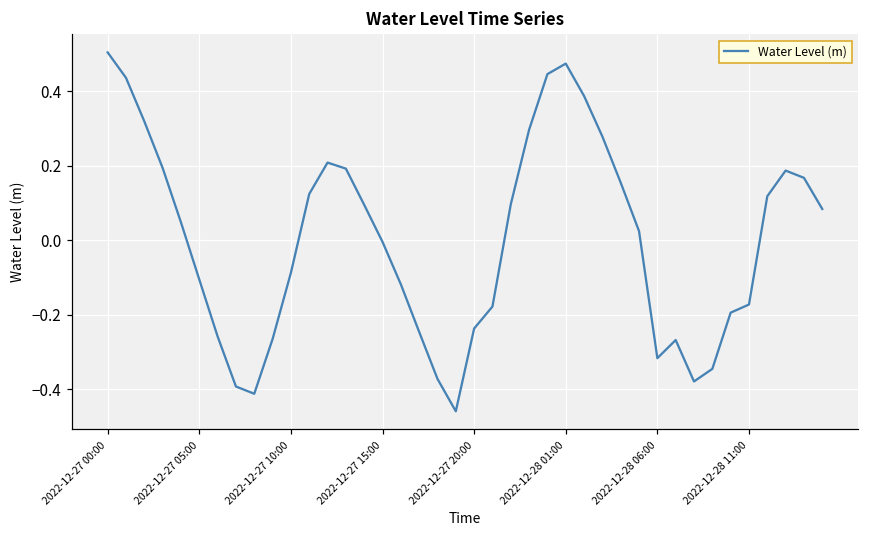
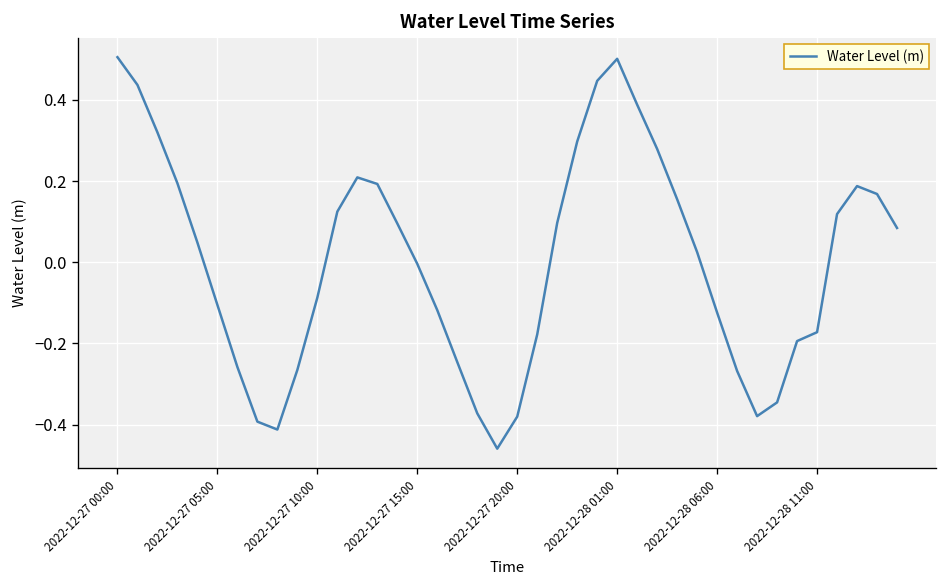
2022-12-27 20:00: -0.24 -> -0.38
2022-12-28 01:00: 0.47 -> 0.50
2022-12-28 06:00: -0.32 -> -0.12
